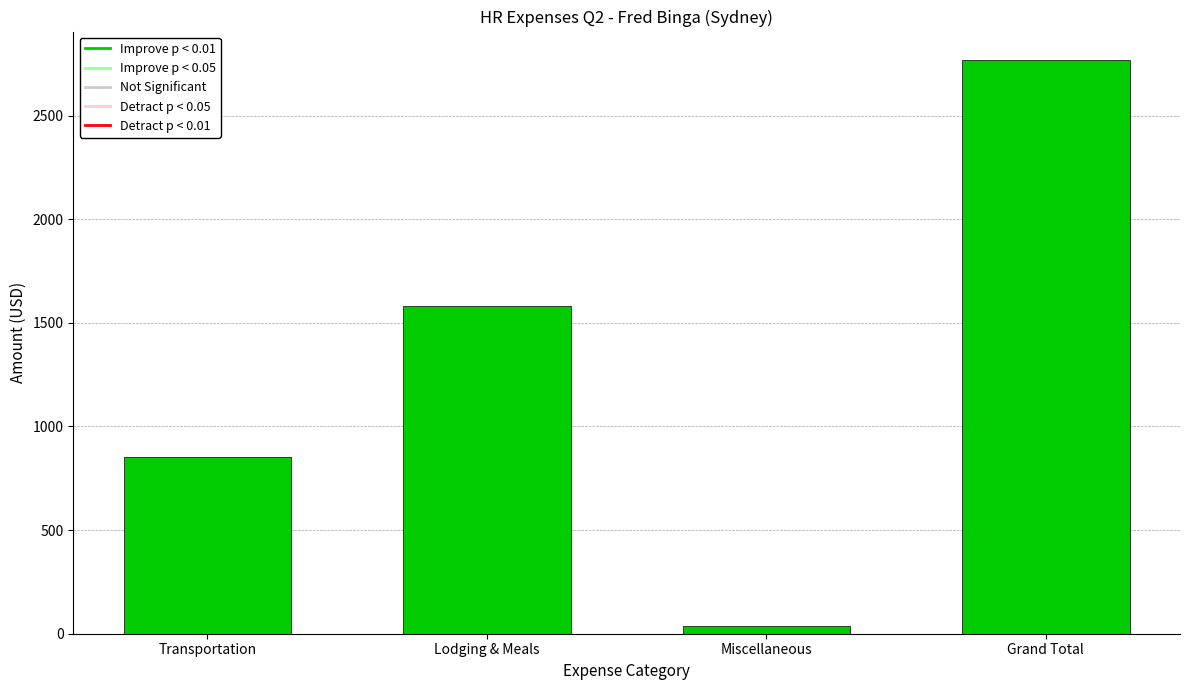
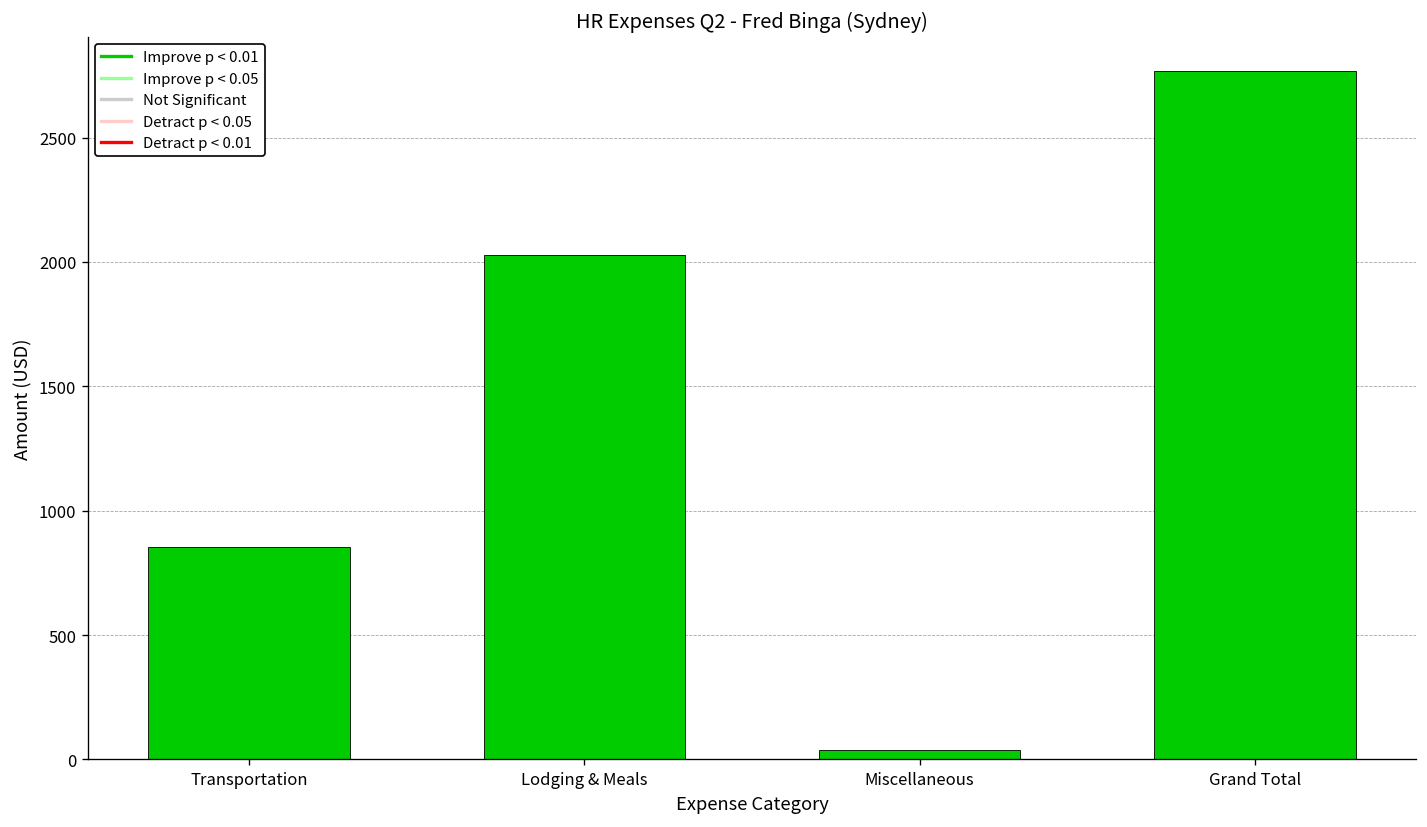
Lodging & Meals: 1580 -> 2030
